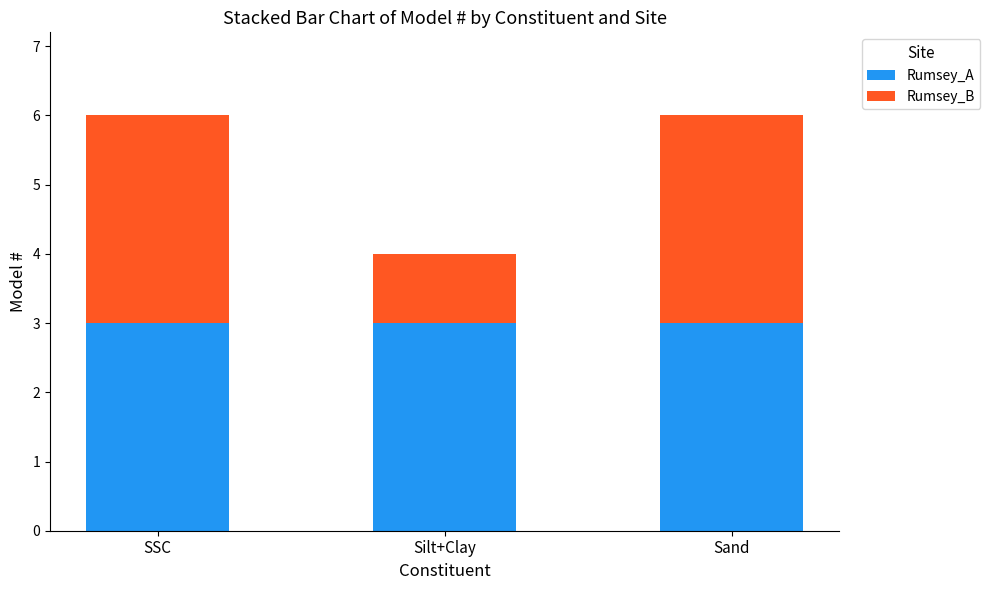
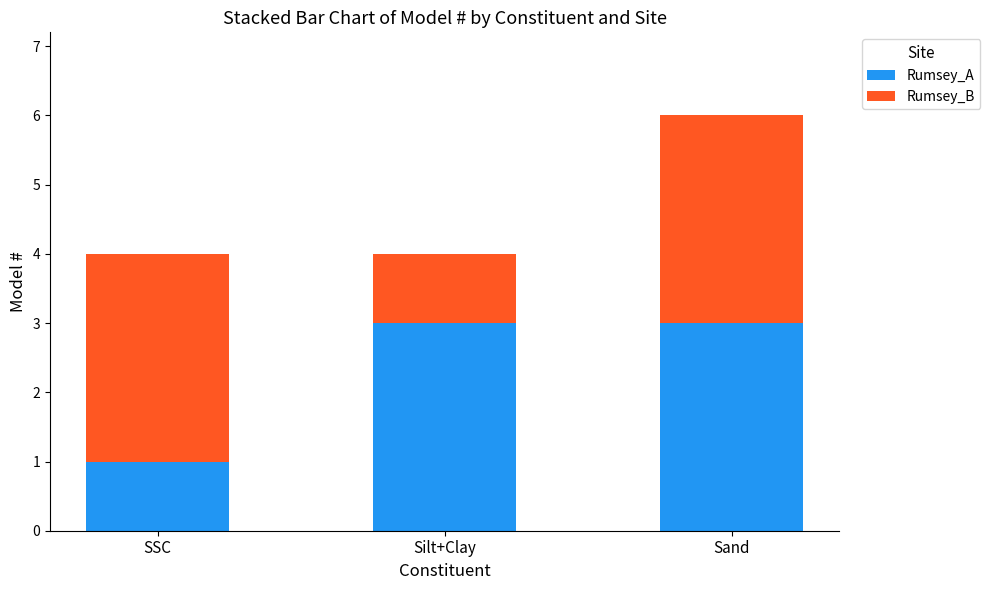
Rumsey_A, SSC: 3 -> 1
